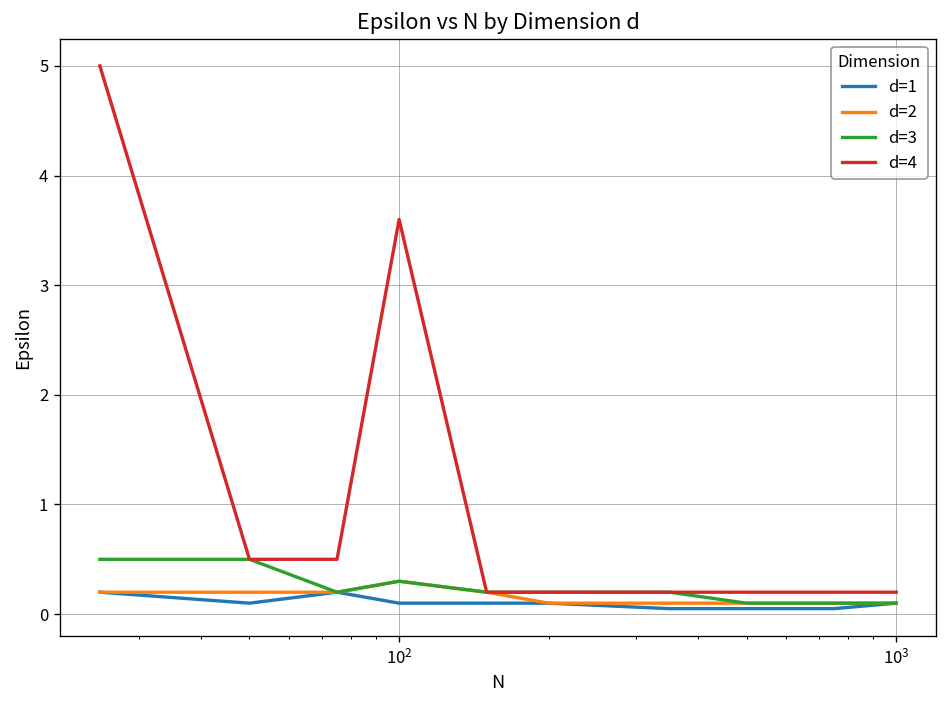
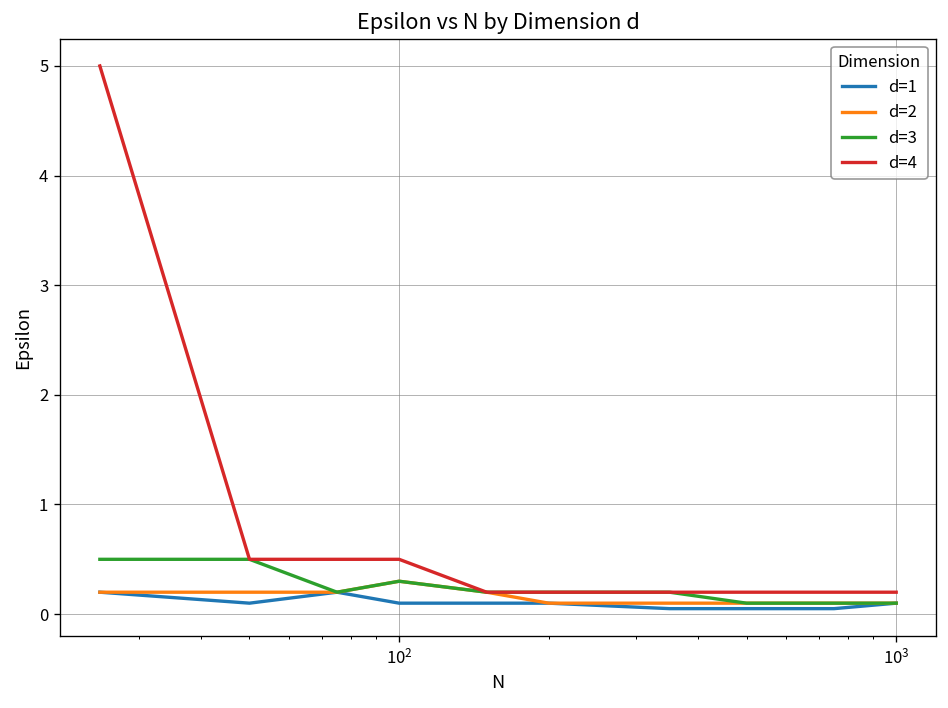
d=4, 10^2: 3.6 -> 0.5
